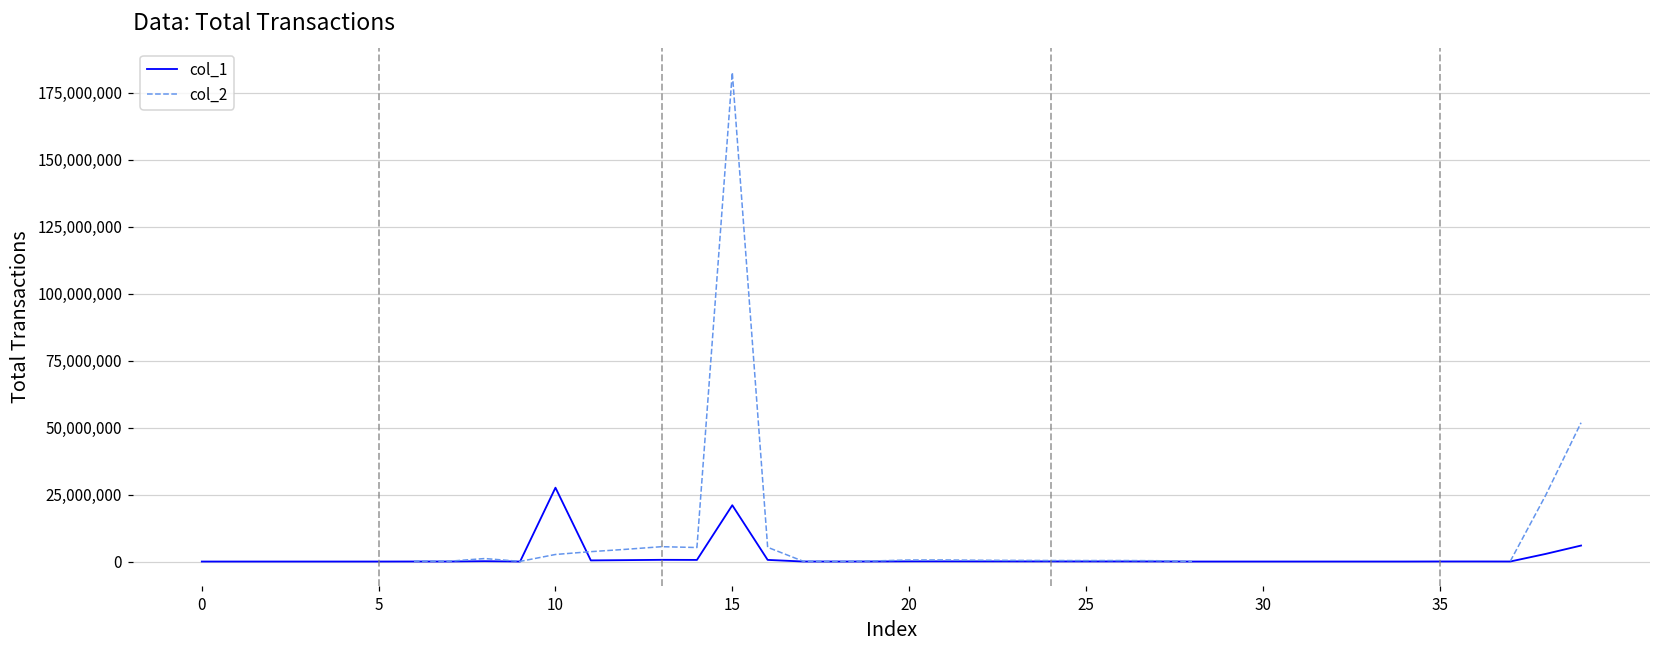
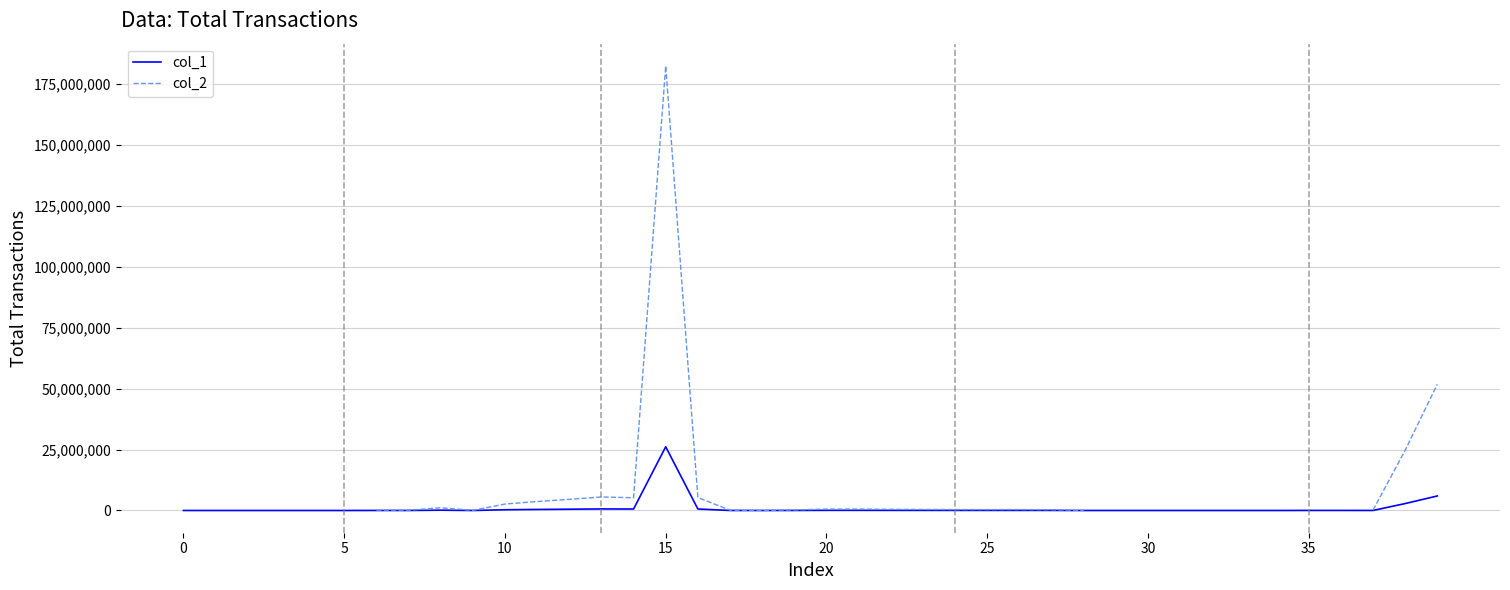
col_1, 10: 28,000,000 -> 0
col_1, 15: 21,000,000 -> 26,000,000
